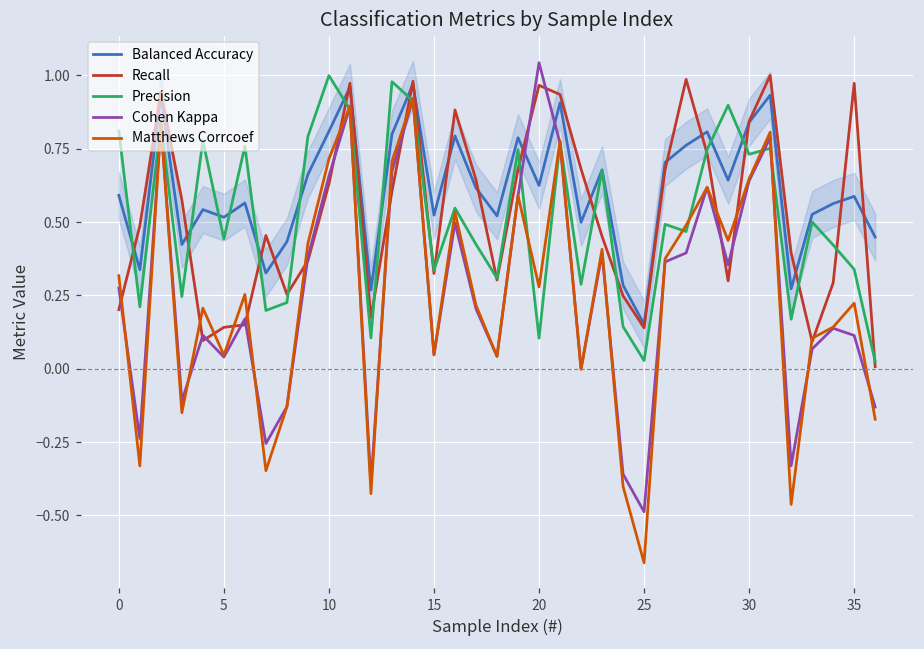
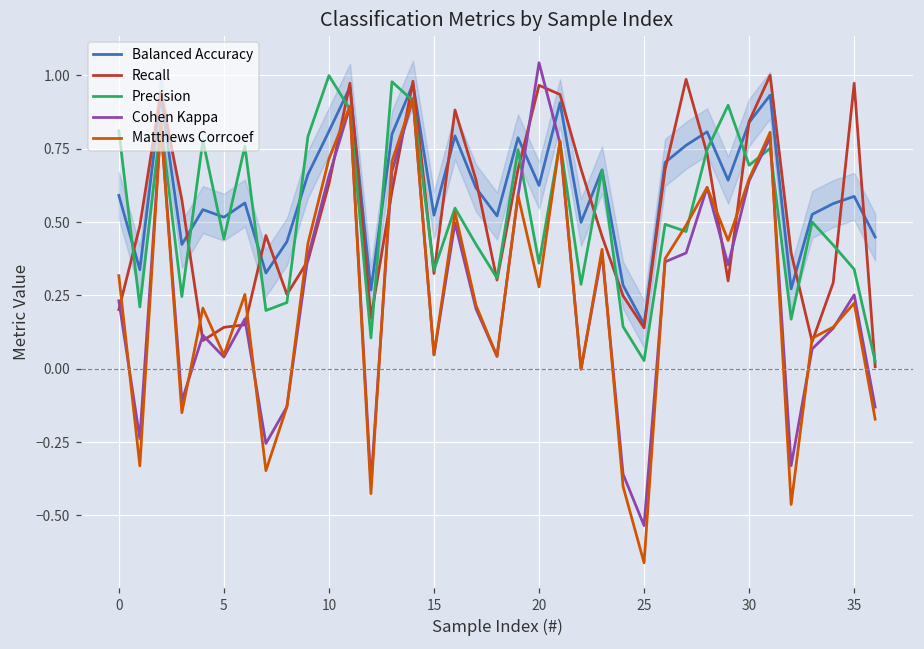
Cohen Kappa, 0: 0.27 -> 0.23
Precision, 20: 0.10 -> 0.36
Cohen Kappa, 25: -0.49 -> -0.53
Precision, 30: 0.73 -> 0.69
Cohen Kappa, 35: 0.11 -> 0.25
